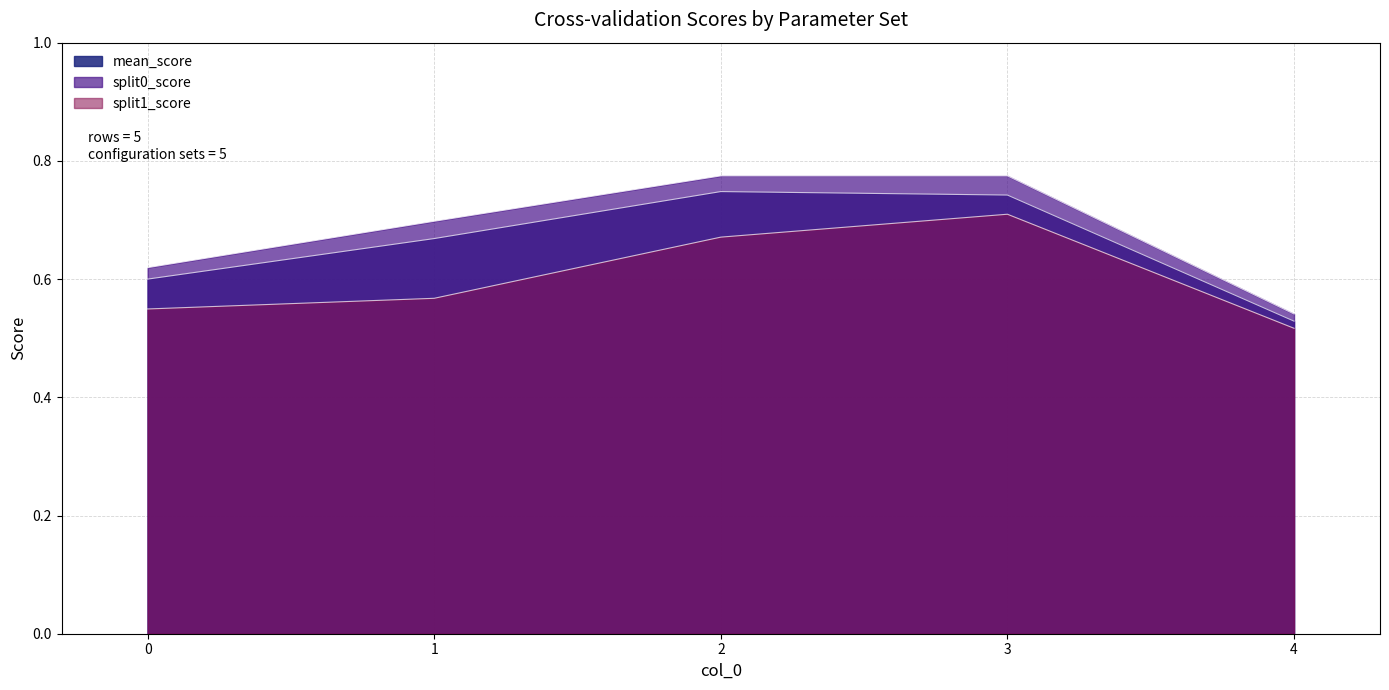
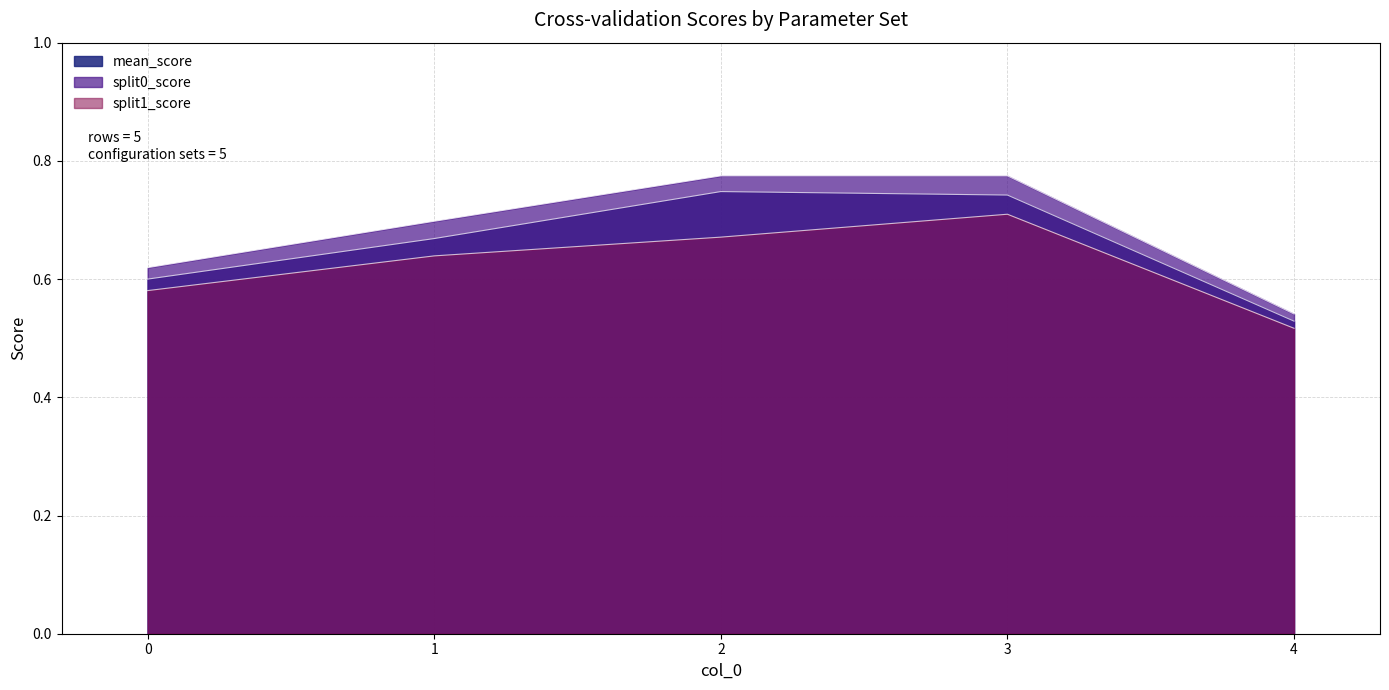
split1_score, 0: 0.55 -> 0.58
split1_score, 1: 0.57 -> 0.64
